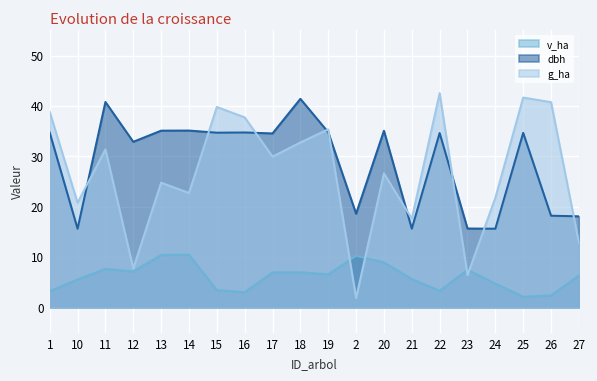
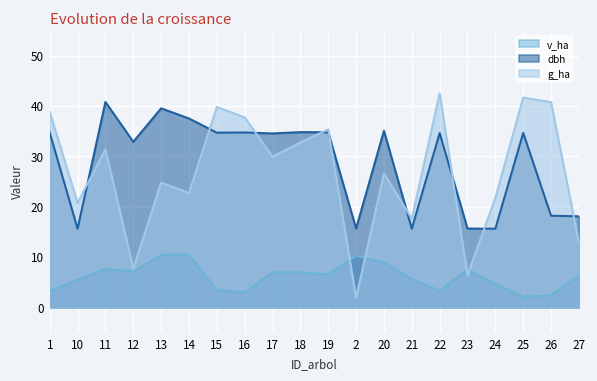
dbh, 13: 35 -> 40
dbh, 14: 35 -> 38
dbh, 18: 41 -> 35
dbh, 2: 19 -> 16
